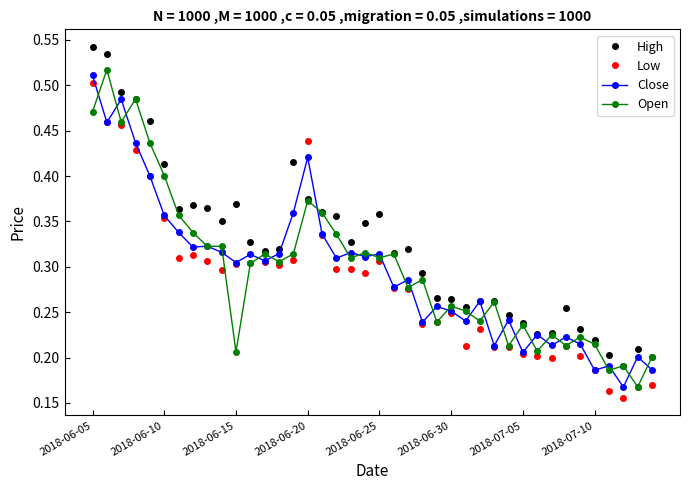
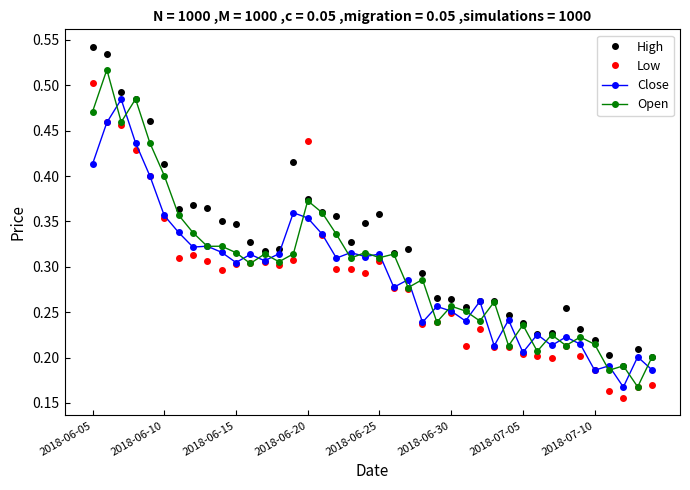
Close, 2018-06-05: 0.51 -> 0.41
High, 2018-06-15: 0.37 -> 0.35
Open, 2018-06-15: 0.21 -> 0.32
Close, 2018-06-20: 0.42 -> 0.35
